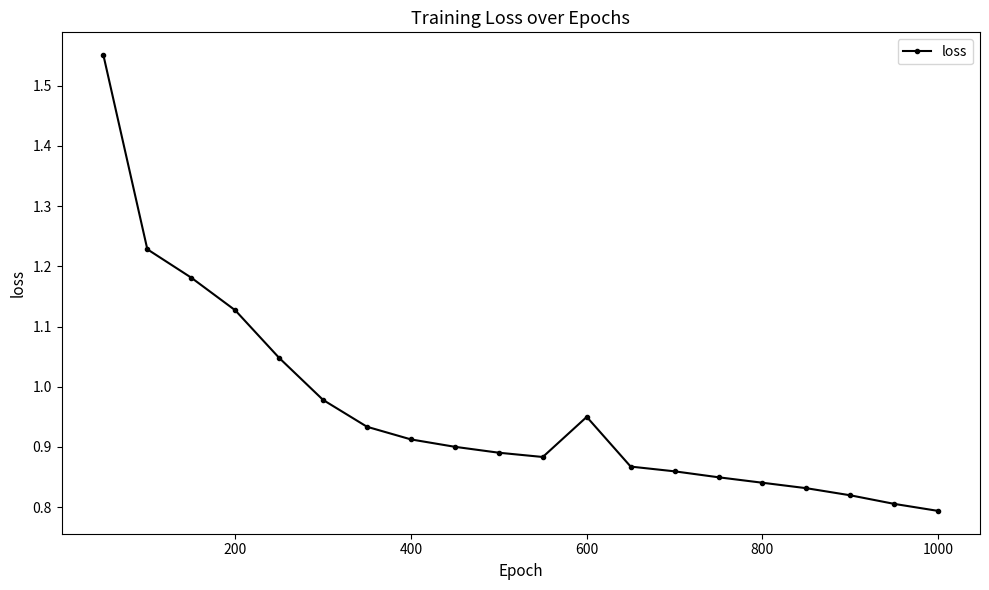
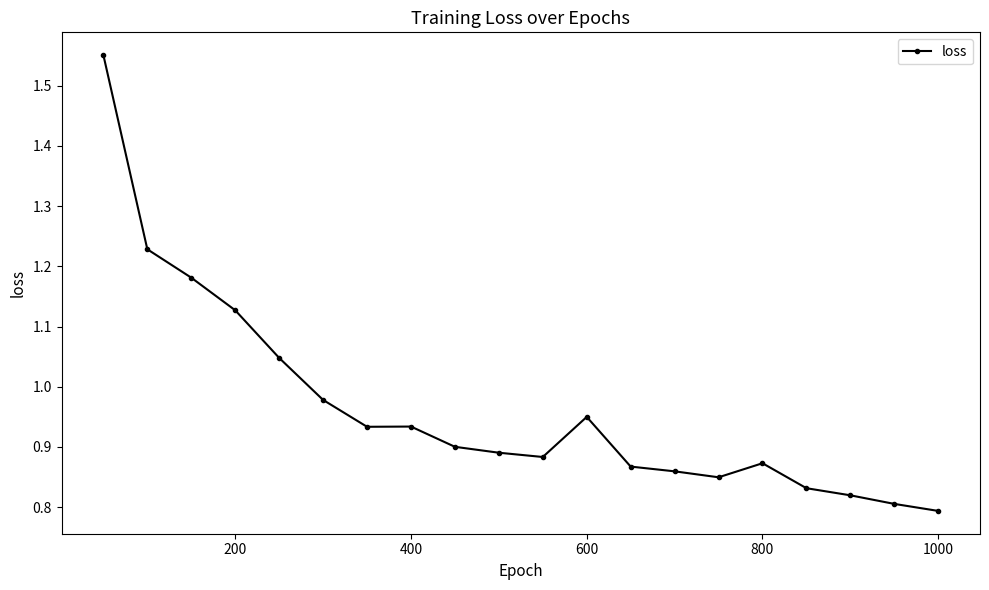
400: 0.91 -> 0.93
800: 0.84 -> 0.87
